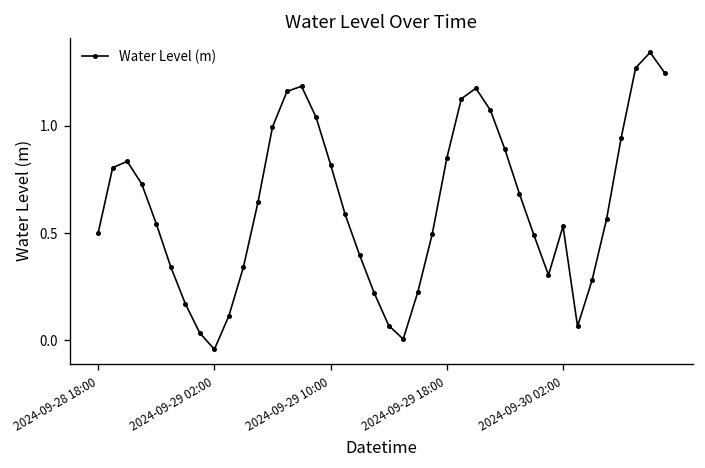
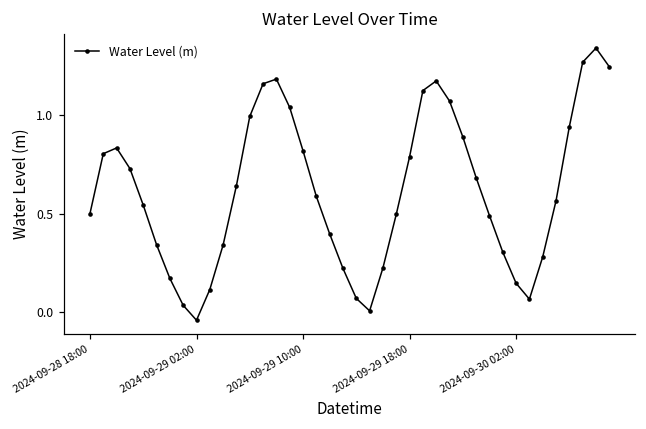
2024-09-29 18:00: 0.85 -> 0.79
2024-09-30 02:00: 0.53 -> 0.15
